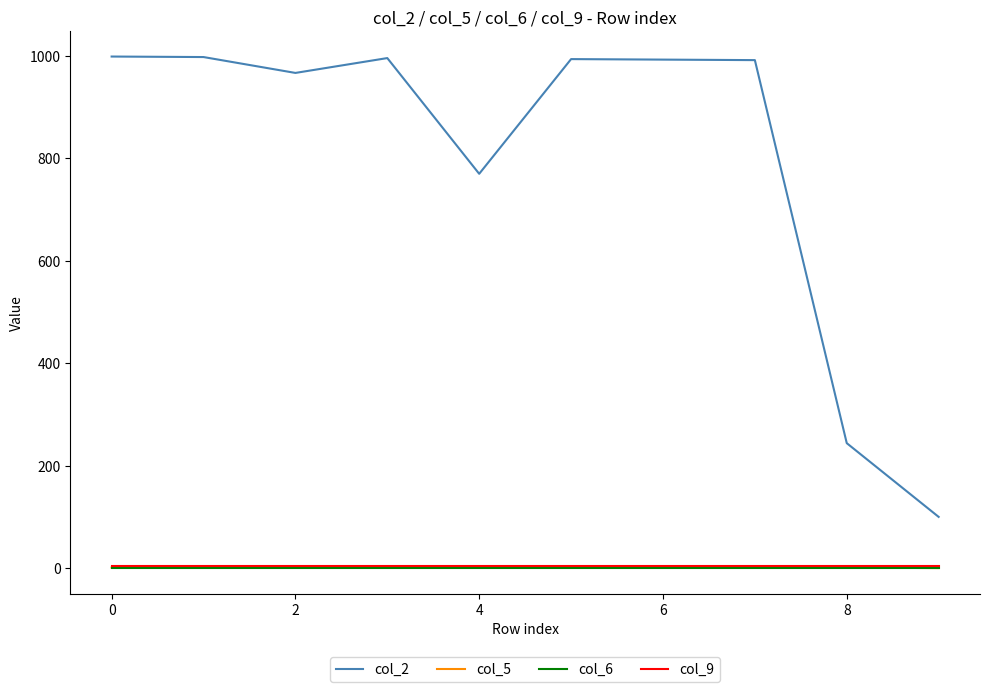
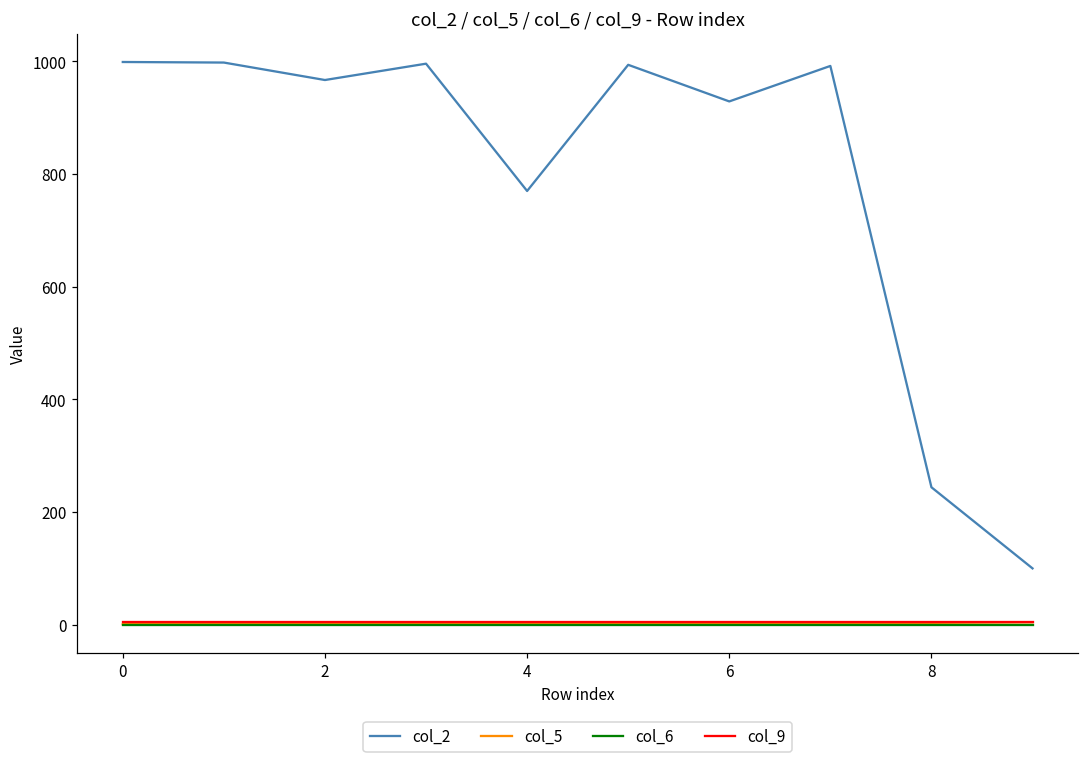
col_2, 6: 990 -> 930
